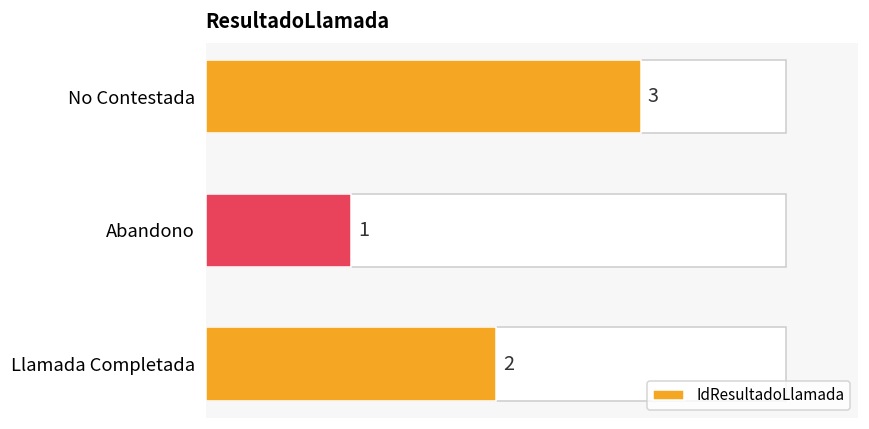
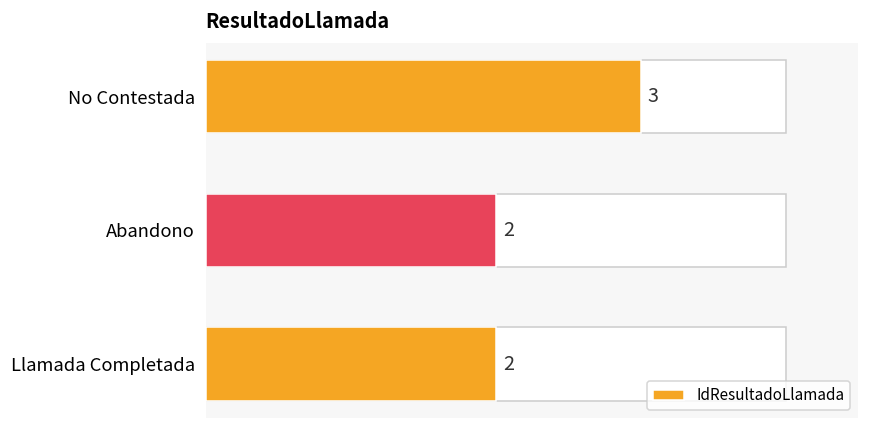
Abandono: 1 -> 2
